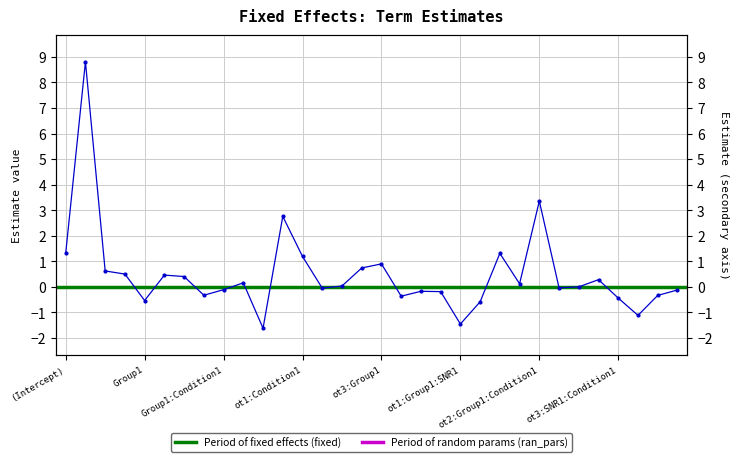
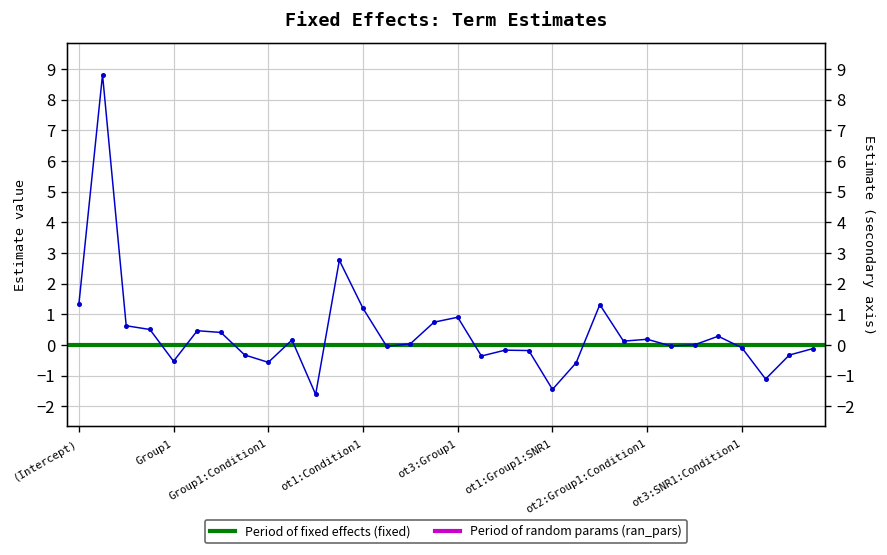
Group1:Condition1: -0.1 -> -0.6
ot2:Group1:Condition1: 3.4 -> 0.2
ot3:SNR1:Condition1: -0.4 -> -0.1
